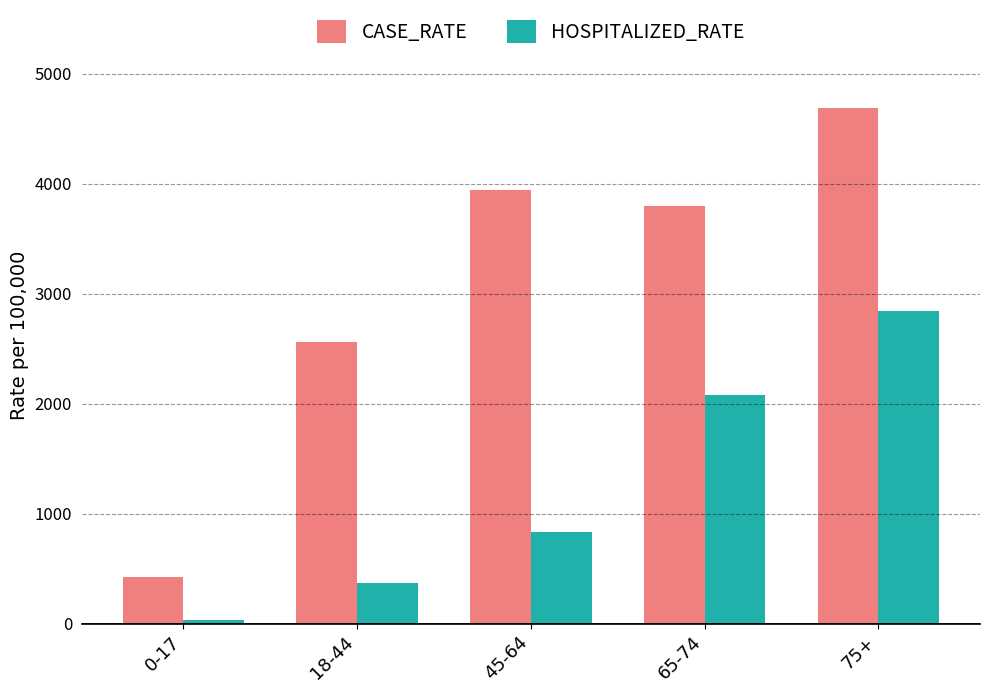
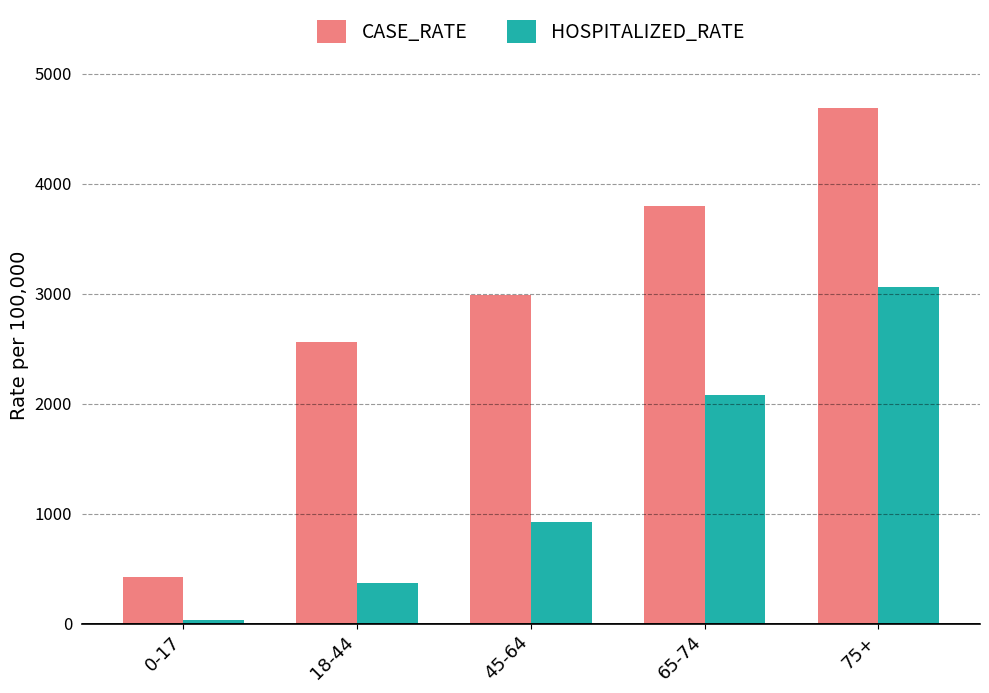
CASE_RATE, 45-64: 3950 -> 2990
HOSPITALIZED_RATE, 45-64: 830 -> 920
HOSPITALIZED_RATE, 75+: 2850 -> 3060
